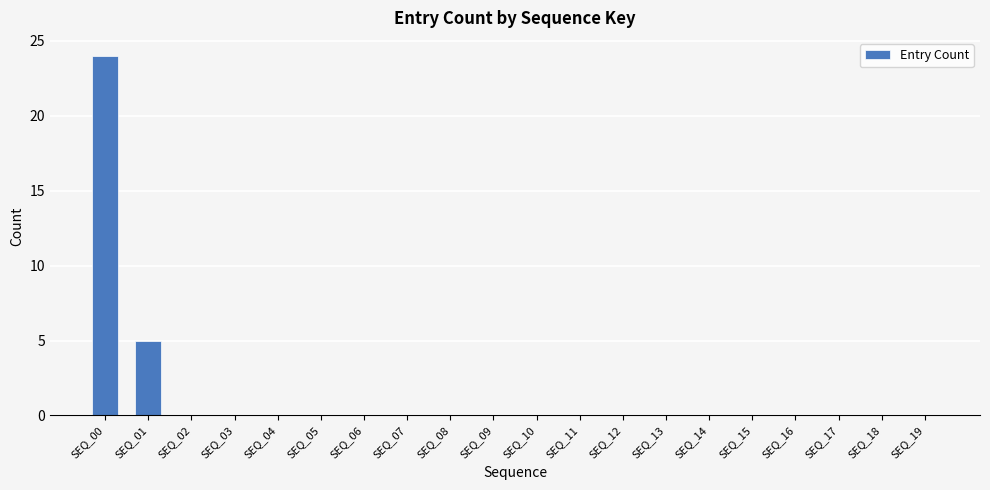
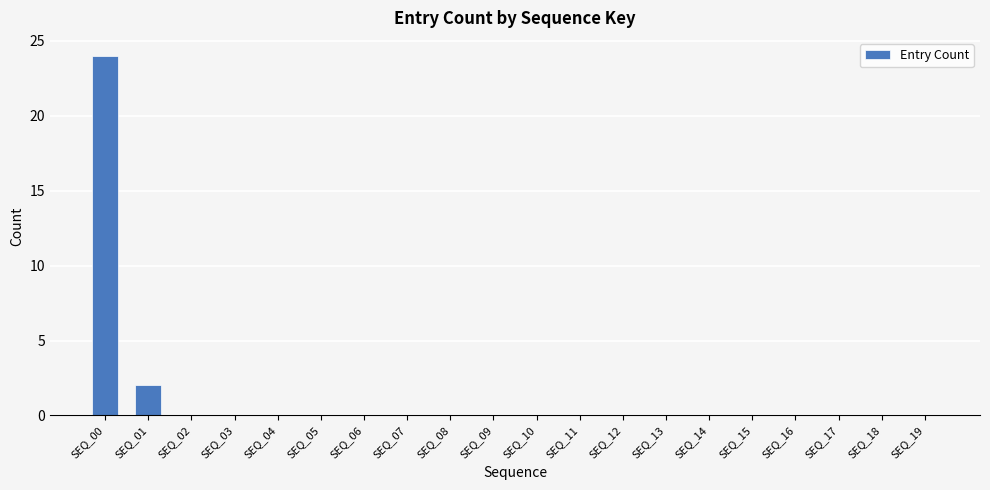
SEQ_01: 5 -> 2
